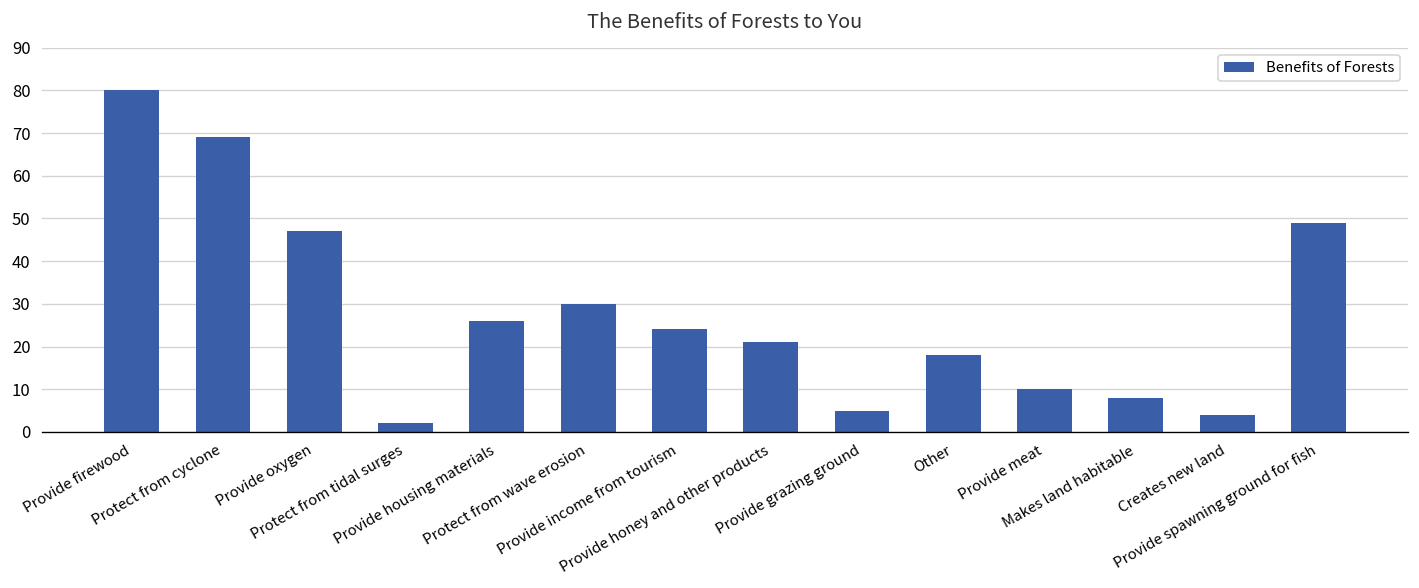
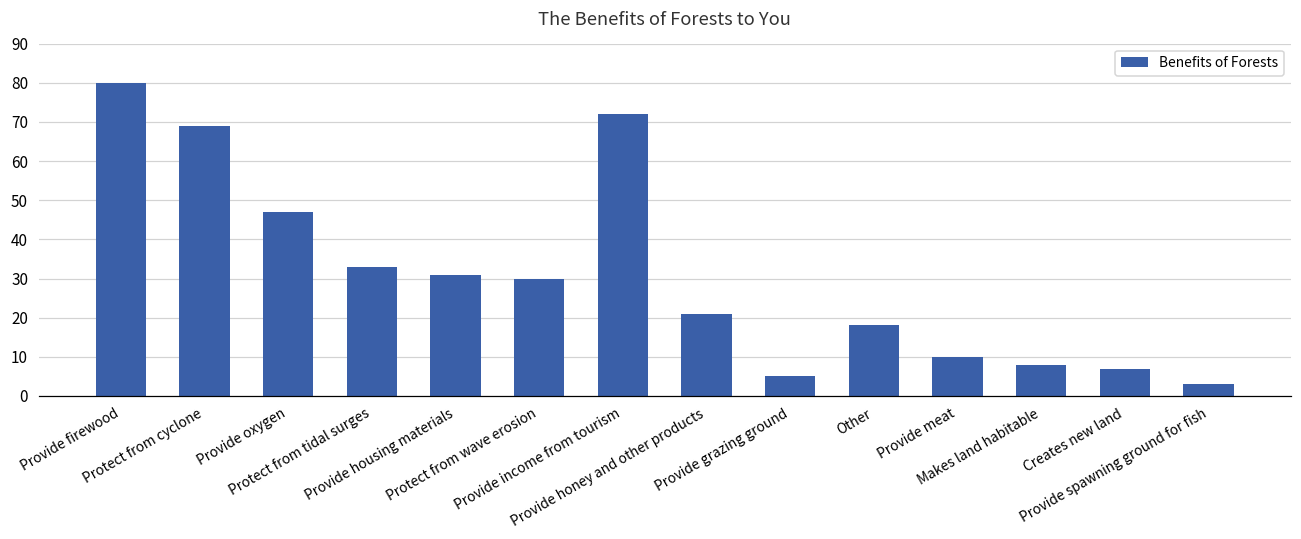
Protect from tidal surges: 2 -> 33
Provide housing materials: 26 -> 31
Provide income from tourism: 24 -> 72
Creates new land: 4 -> 7
Provide spawning ground for fish: 49 -> 3
